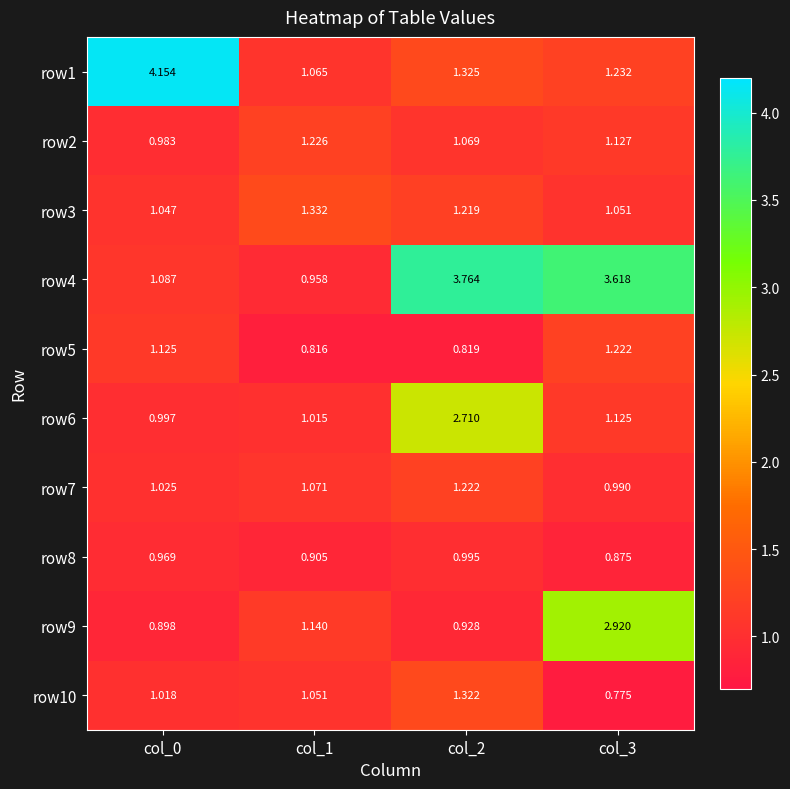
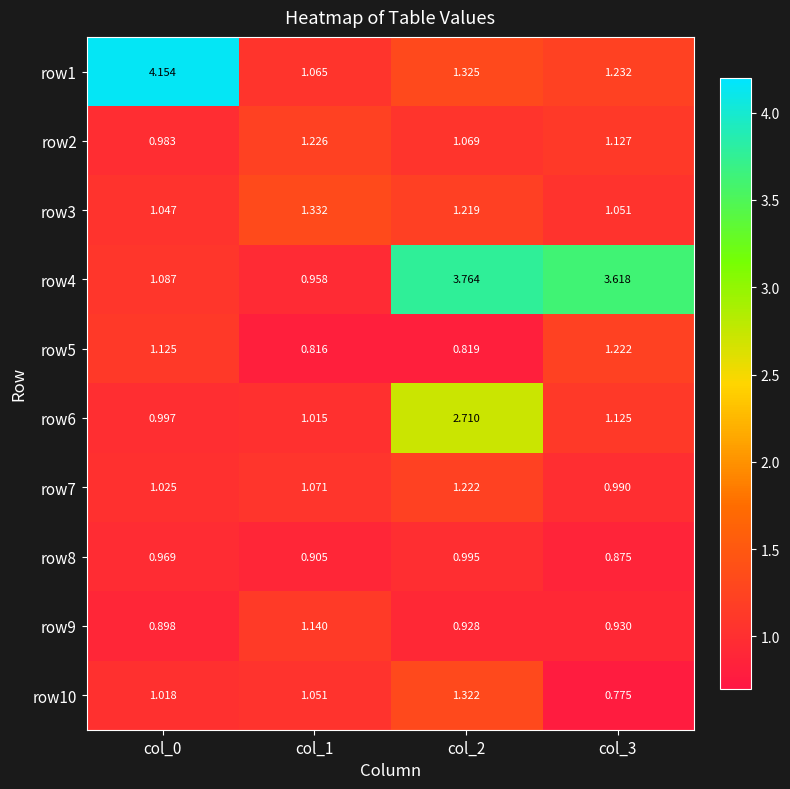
row9, col_3: 2.920 -> 0.930
